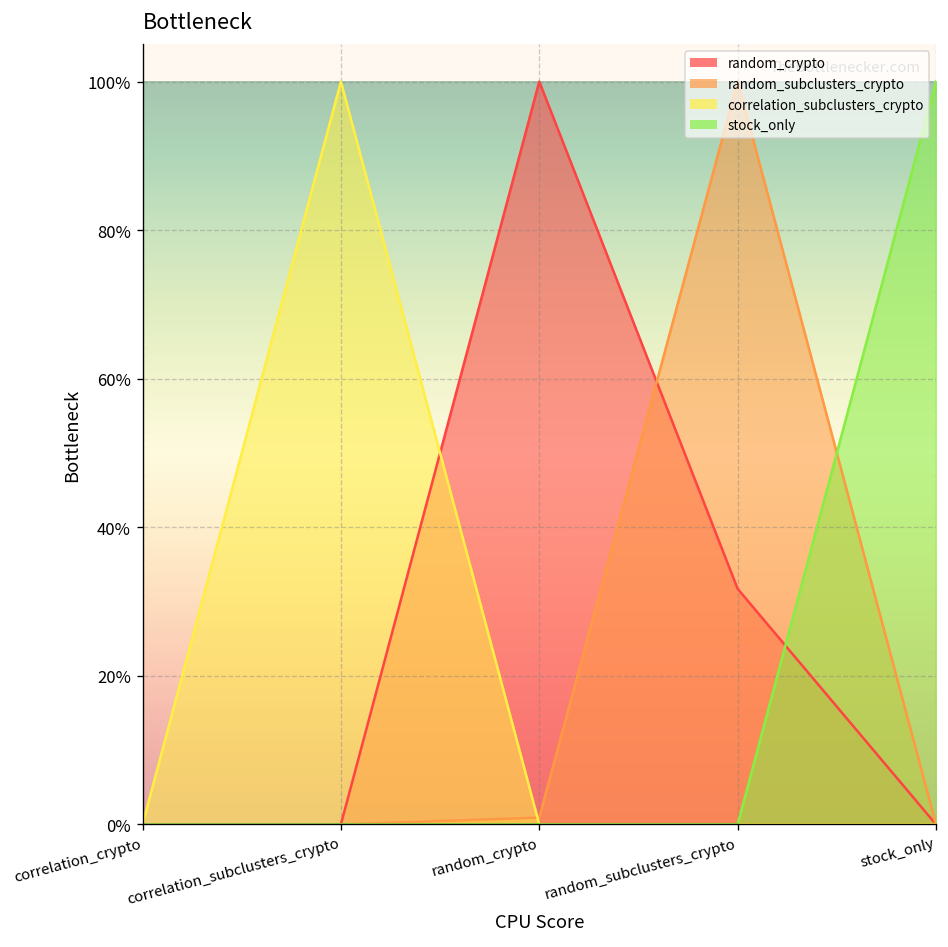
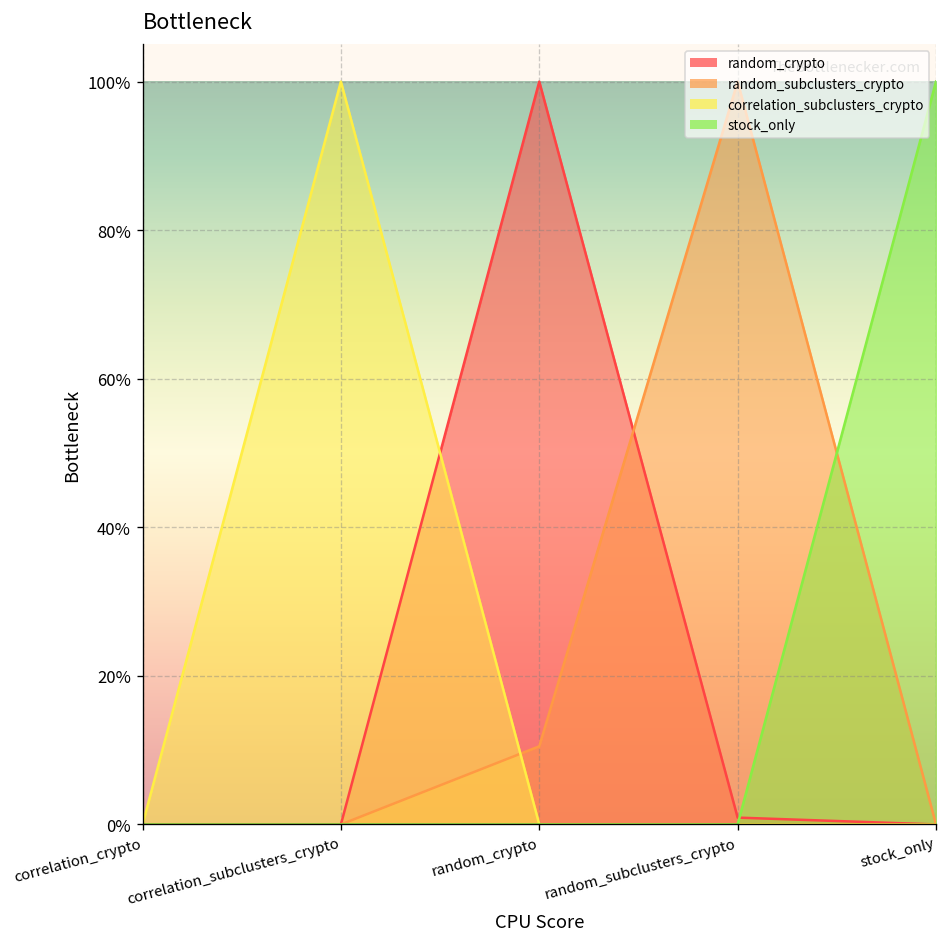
random_subclusters_crypto, random_crypto: 1% -> 11%
random_crypto, random_subclusters_crypto: 32% -> 1%
